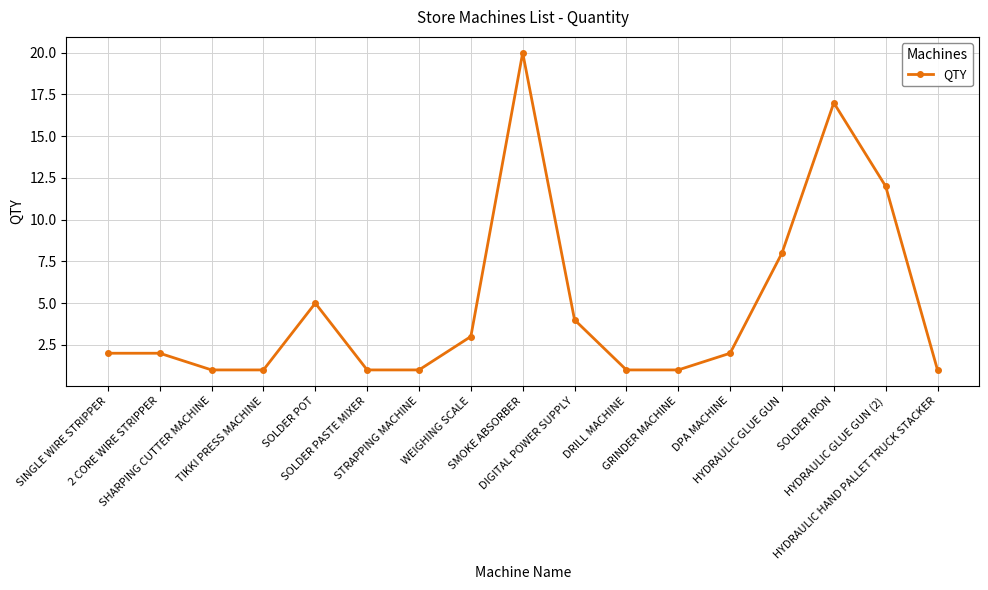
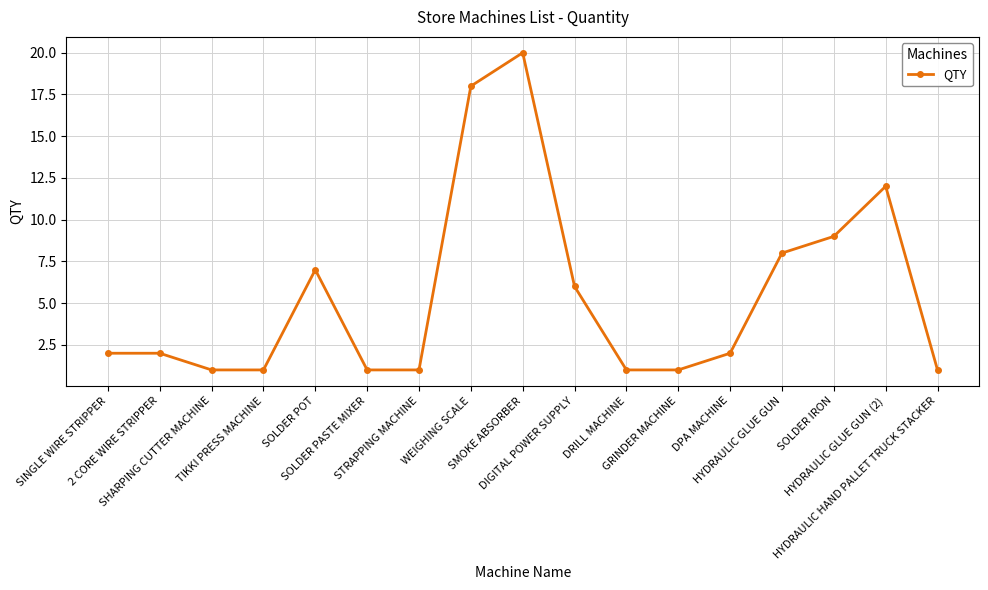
SOLDER POT: 5 -> 7
WEIGHING SCALE: 3 -> 18
DIGITAL POWER SUPPLY: 4 -> 6
SOLDER IRON: 17 -> 9
